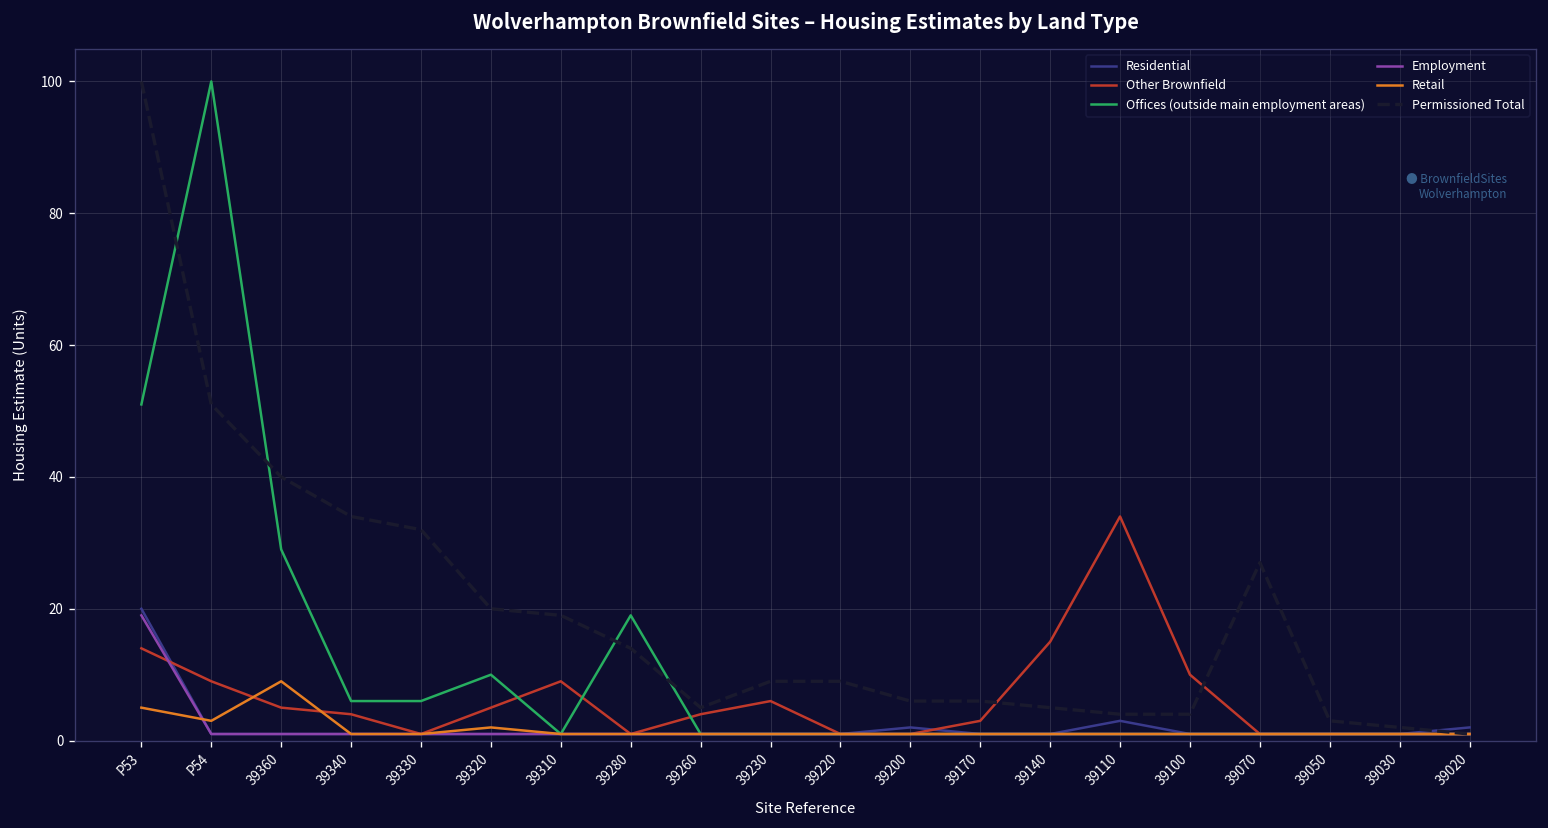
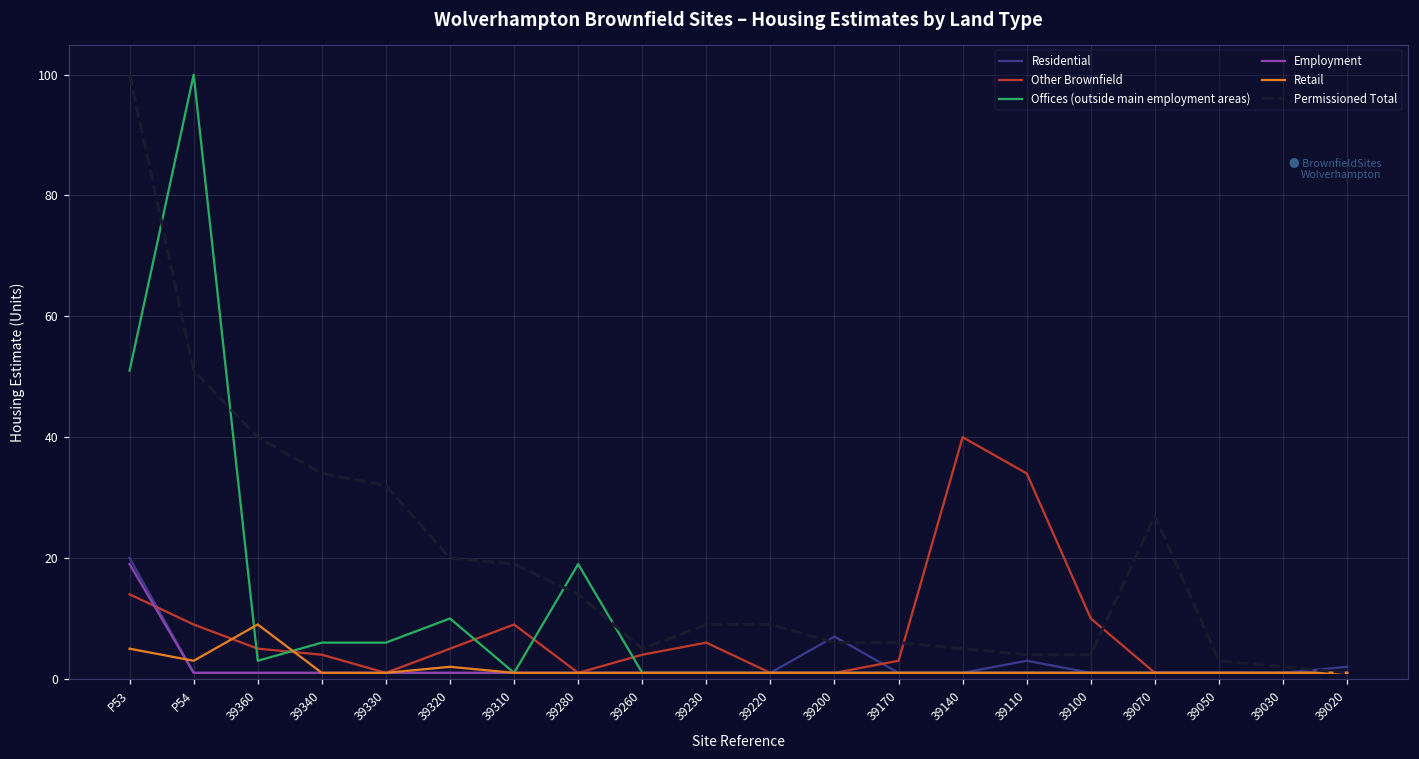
Offices (outside main employment areas), 39360: 29 -> 3
Residential, 39200: 2 -> 7
Other Brownfield, 39140: 15 -> 40
